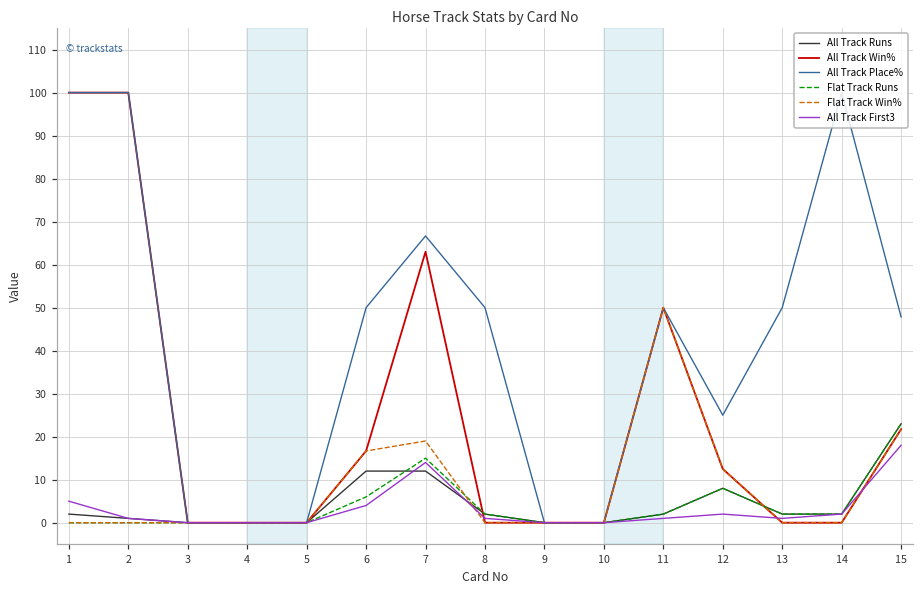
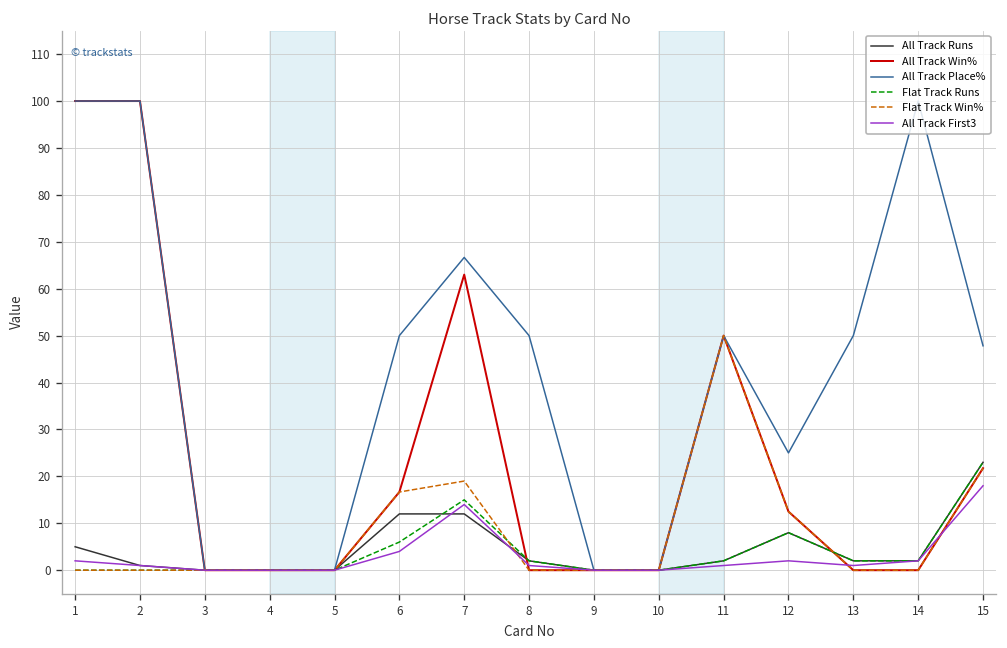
All Track Runs, 1: 2 -> 5
All Track First3, 1: 5 -> 2
